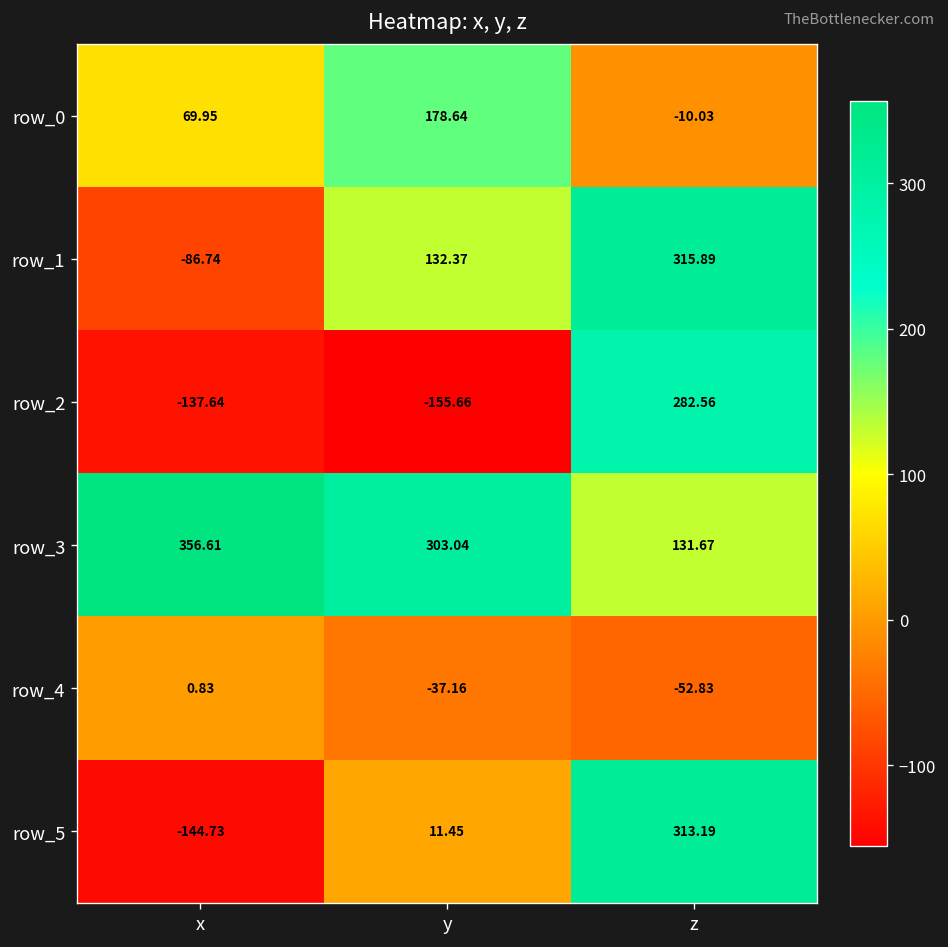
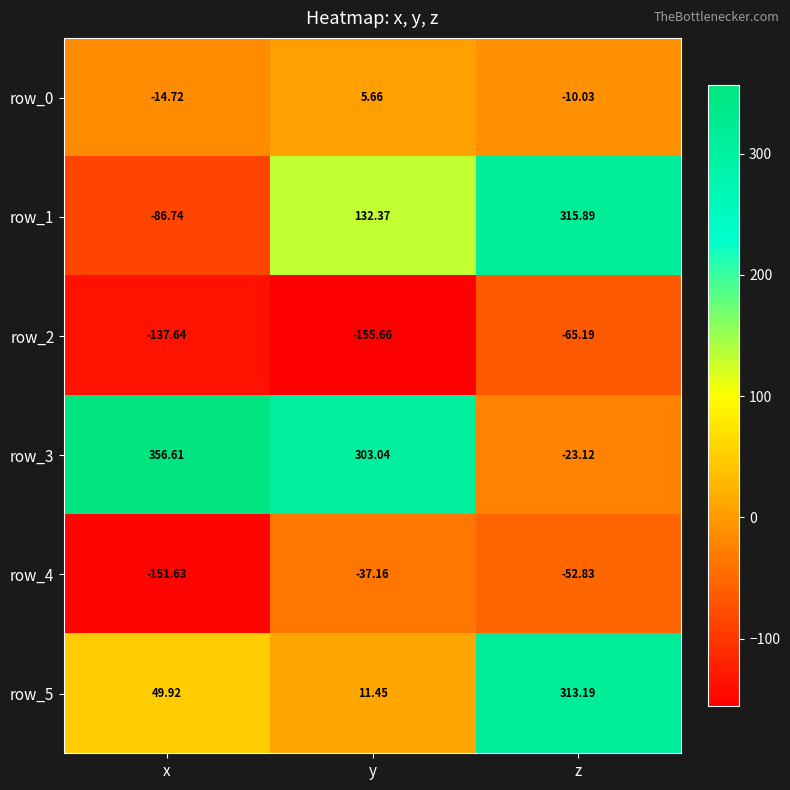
row_0, x: 69.95 -> -14.72
row_0, y: 178.64 -> 5.66
row_2, z: 282.56 -> -65.19
row_3, z: 131.67 -> -23.12
row_4, x: 0.83 -> -151.63
row_5, x: -144.73 -> 49.92
